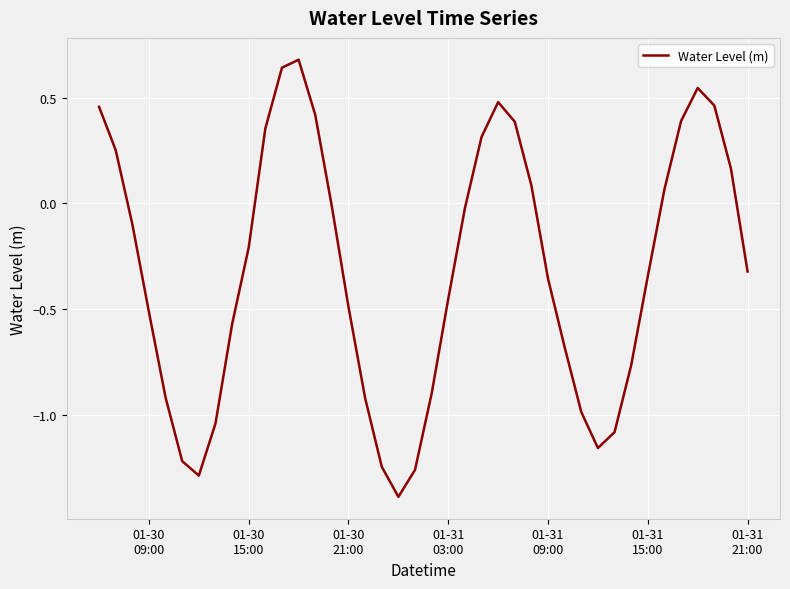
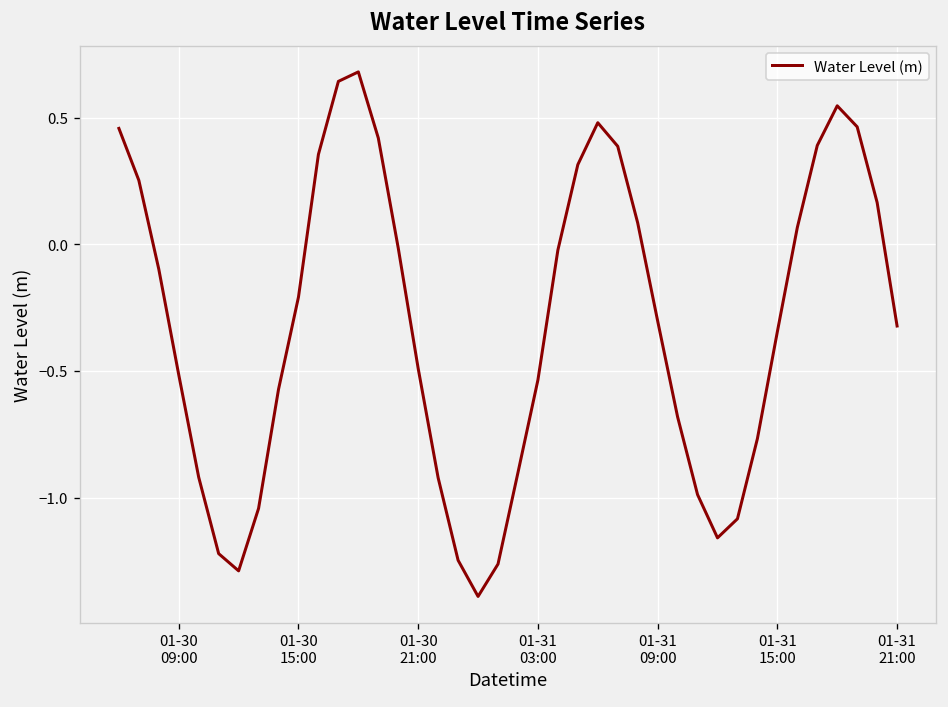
01-31 03:00: -0.45 -> -0.54
01-31 09:00: -0.36 -> -0.30
